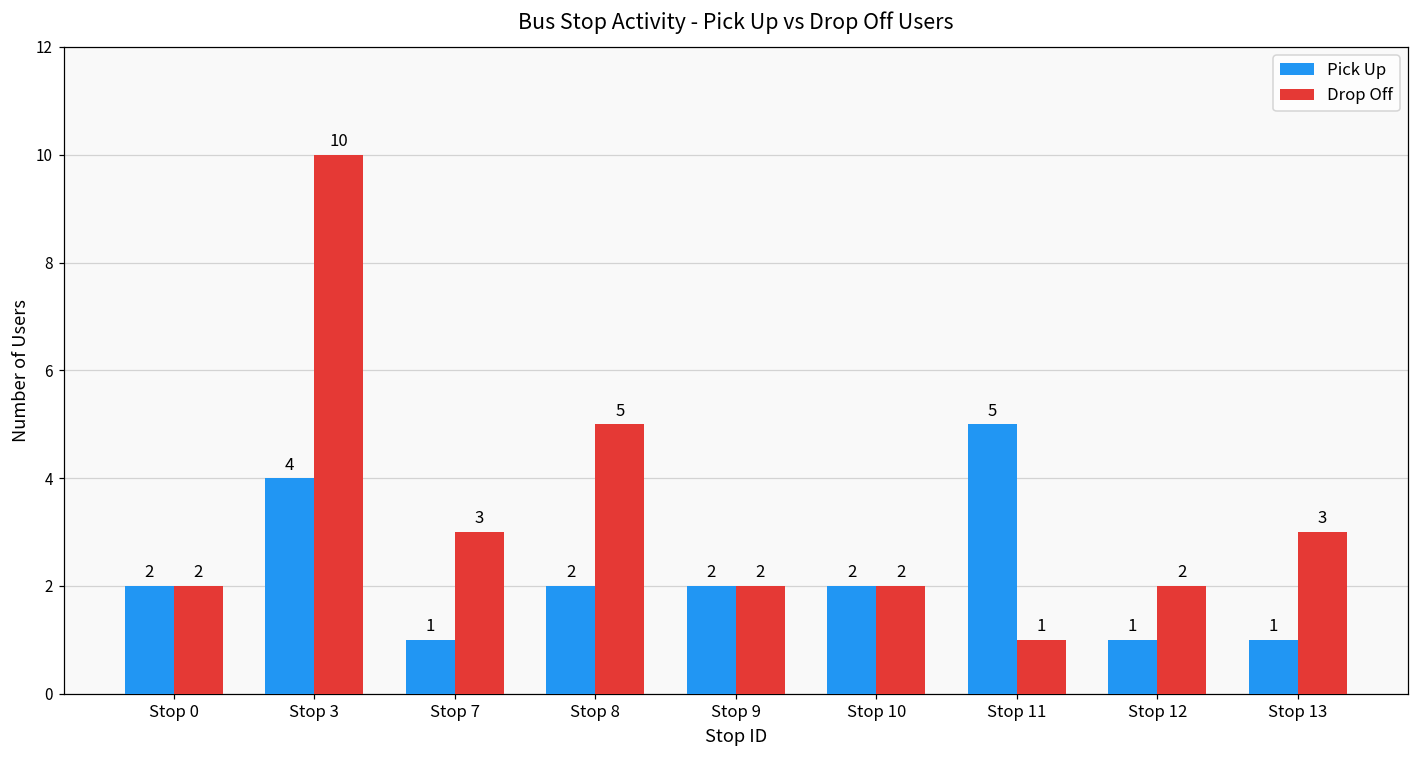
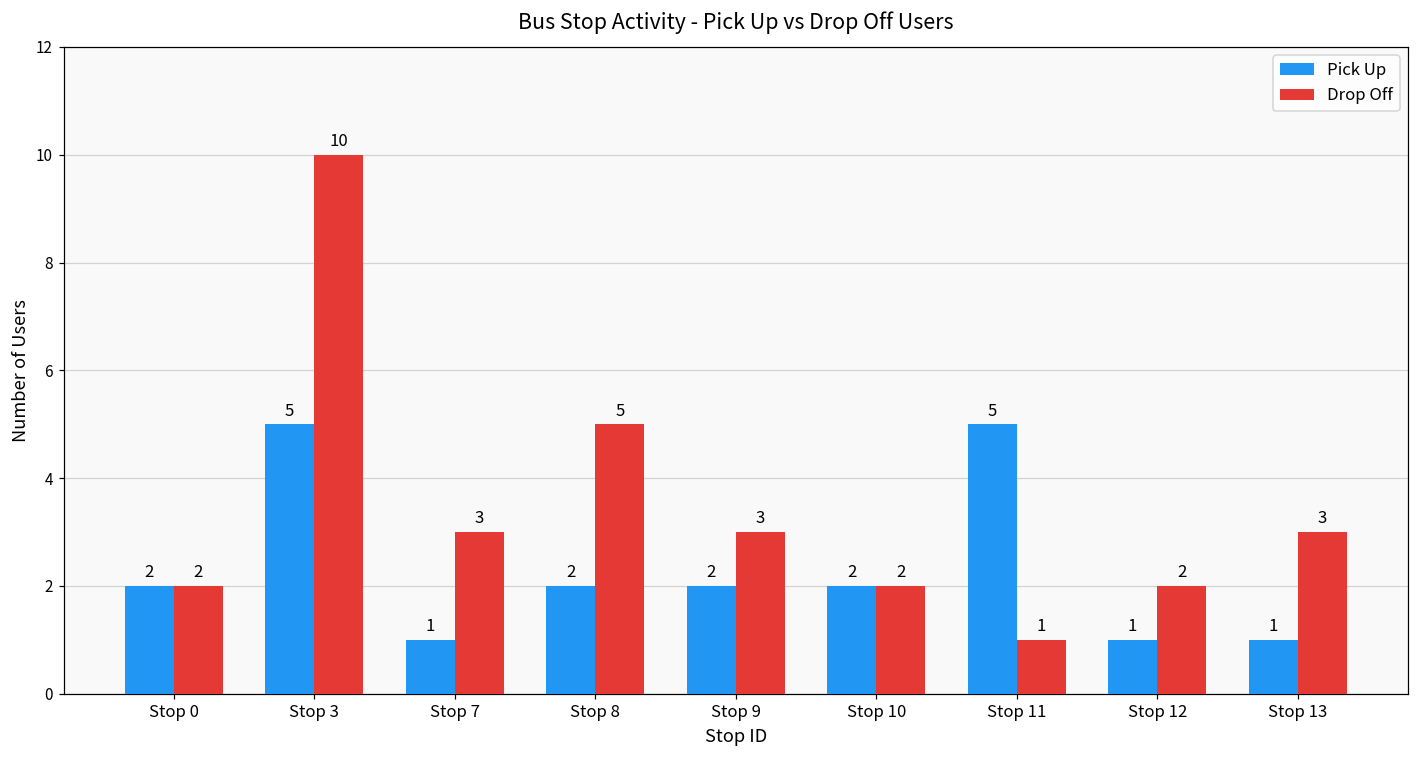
Pick Up, Stop 3: 4 -> 5
Drop Off, Stop 9: 2 -> 3
